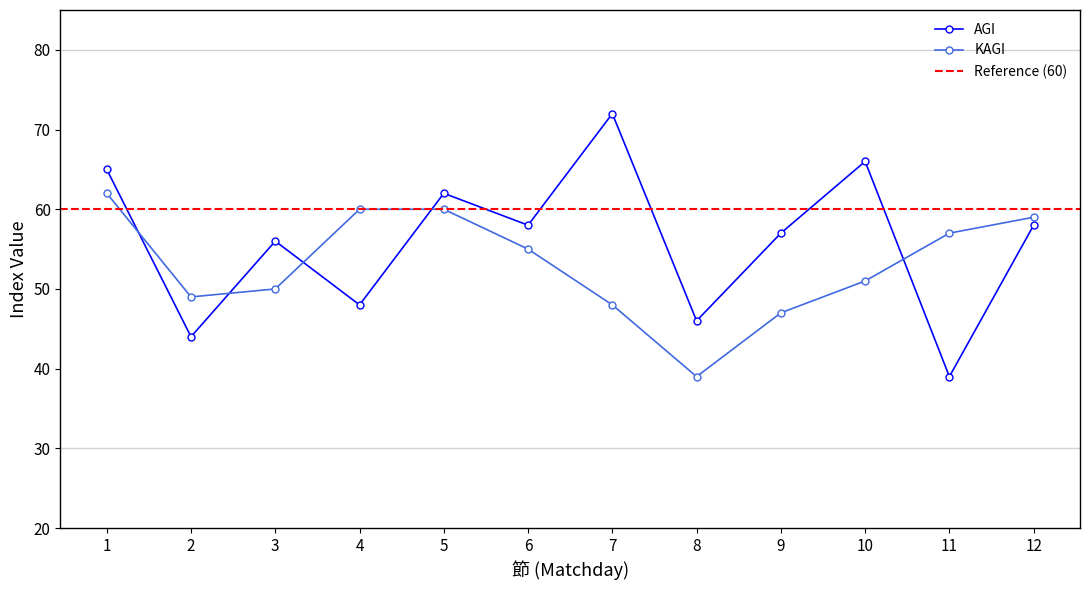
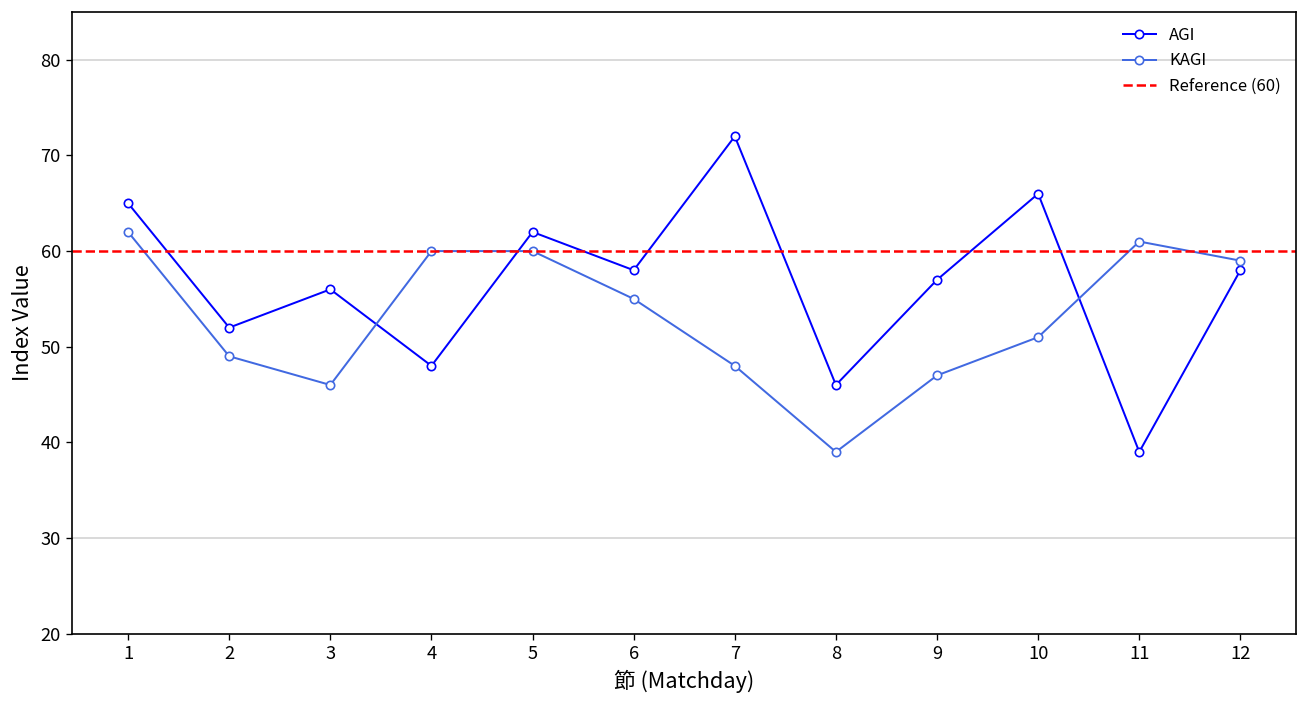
AGI, 2: 44 -> 52
KAGI, 3: 50 -> 46
KAGI, 11: 57 -> 61
